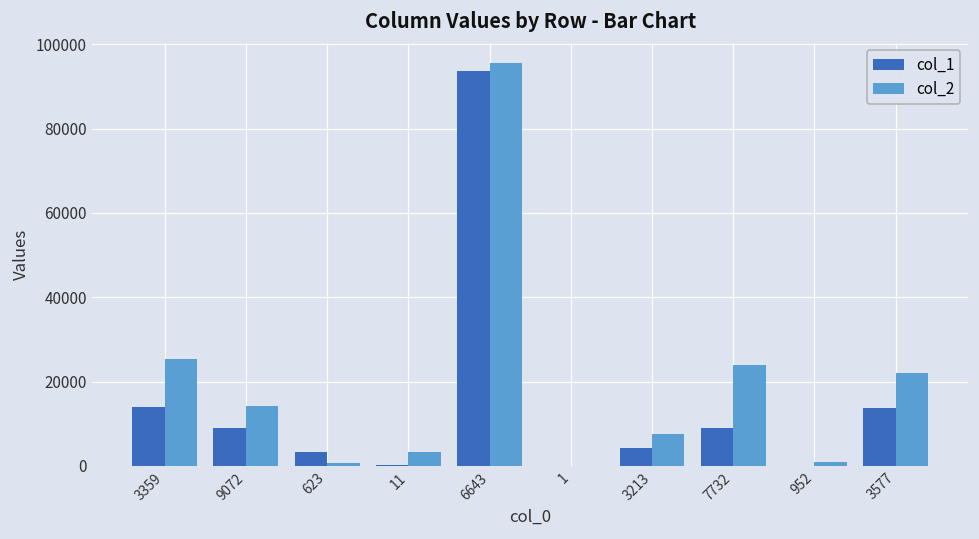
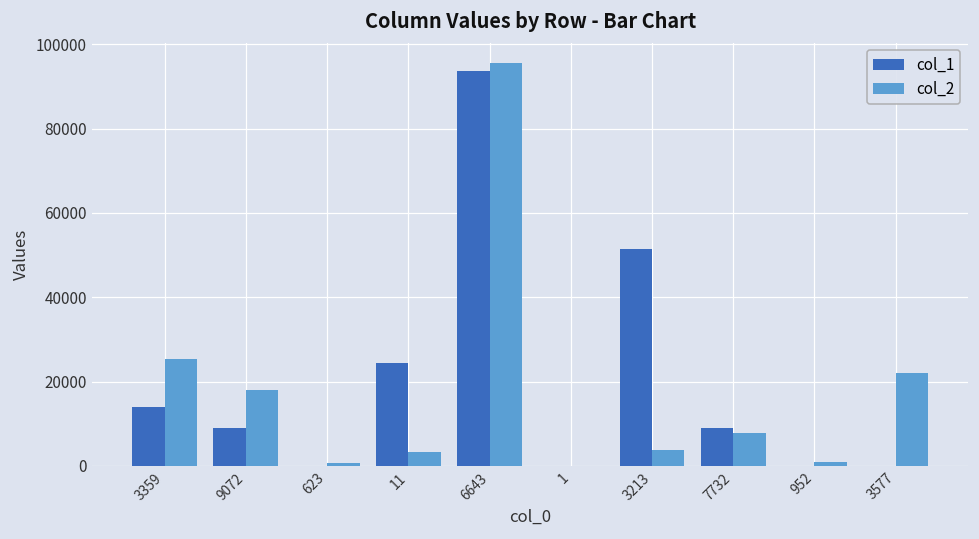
col_2, 9072: 14000 -> 18000
col_1, 623: 3000 -> 0
col_1, 11: 0 -> 24000
col_1, 3213: 4000 -> 51000
col_2, 3213: 8000 -> 4000
col_2, 7732: 24000 -> 8000
col_1, 3577: 14000 -> 0
